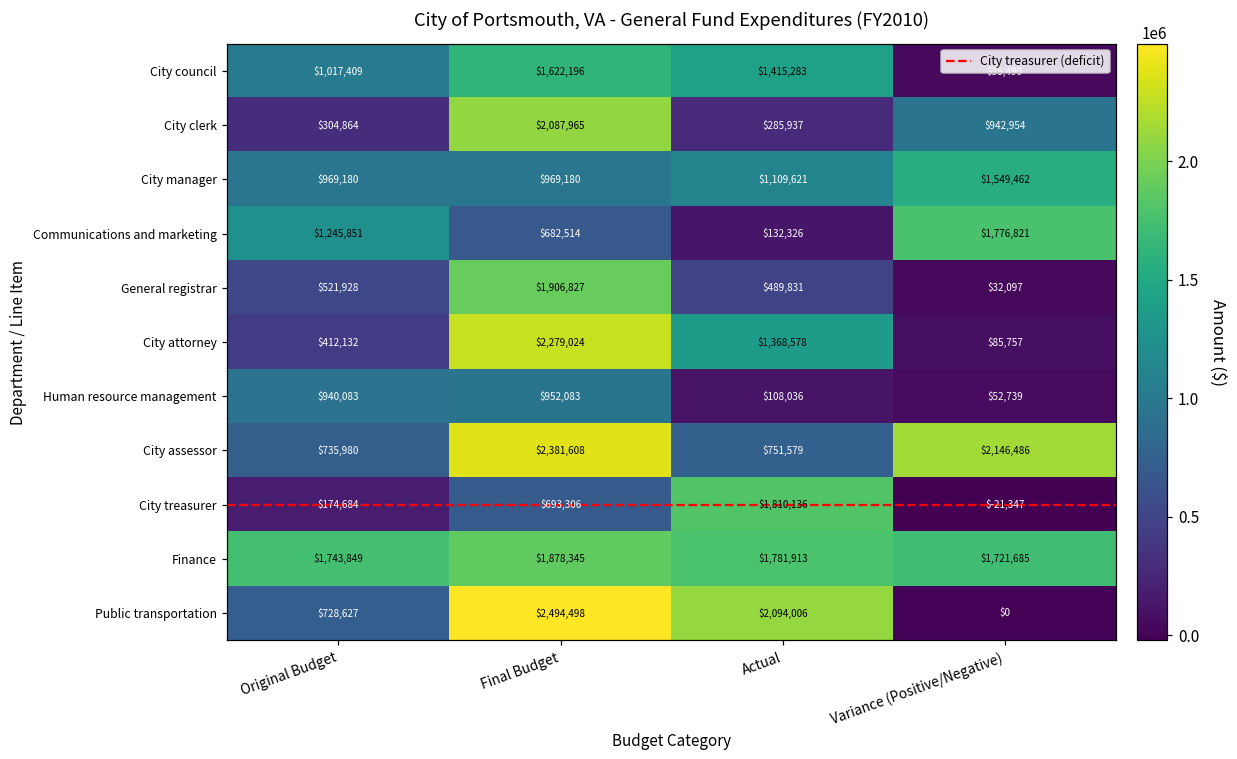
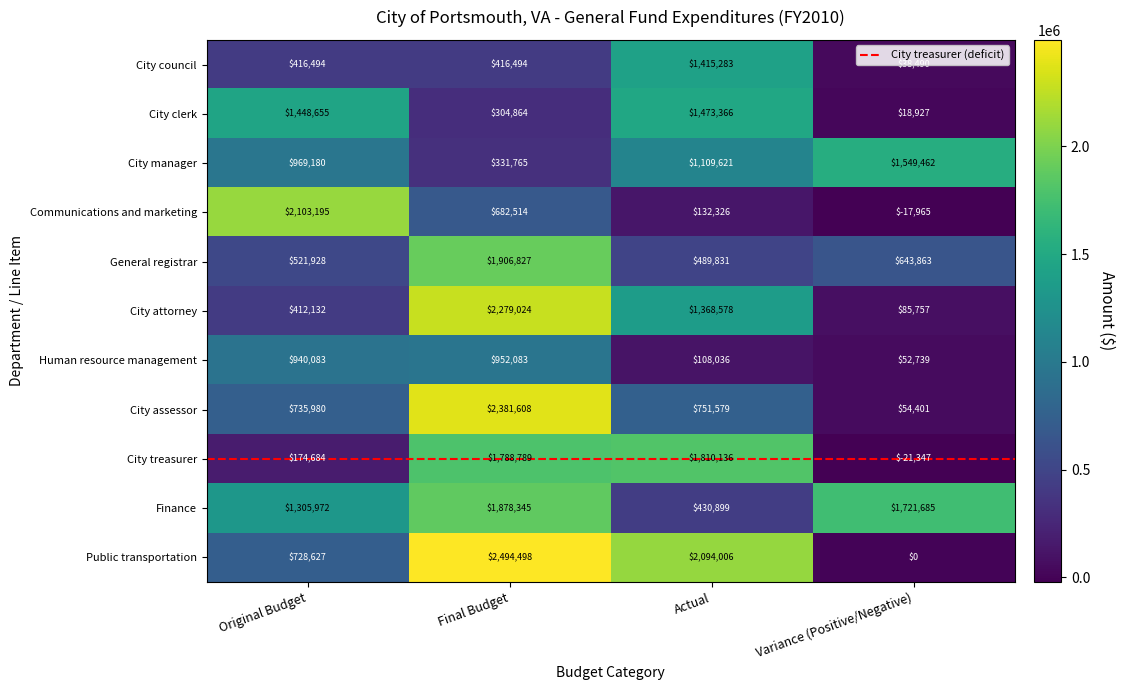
City council, Original Budget: $1,017,409 -> $416,494
City council, Final Budget: $1,622,196 -> $416,494
City clerk, Original Budget: $304,864 -> $1,448,655
City clerk, Final Budget: $2,087,965 -> $304,864
City clerk, Actual: $285,937 -> $1,473,366
City clerk, Variance (Positive/Negative): $942,954 -> $18,927
City manager, Final Budget: $969,180 -> $331,765
Communications and marketing, Original Budget: $1,245,851 -> $2,103,195
Communications and marketing, Variance (Positive/Negative): $1,776,821 -> $-17,965
General registrar, Variance (Positive/Negative): $32,097 -> $643,863
City assessor, Variance (Positive/Negative): $2,146,486 -> $54,401
City treasurer, Final Budget: $693,306 -> $1,788,789
Finance, Original Budget: $1,743,849 -> $1,305,972
Finance, Actual: $1,781,913 -> $430,899
